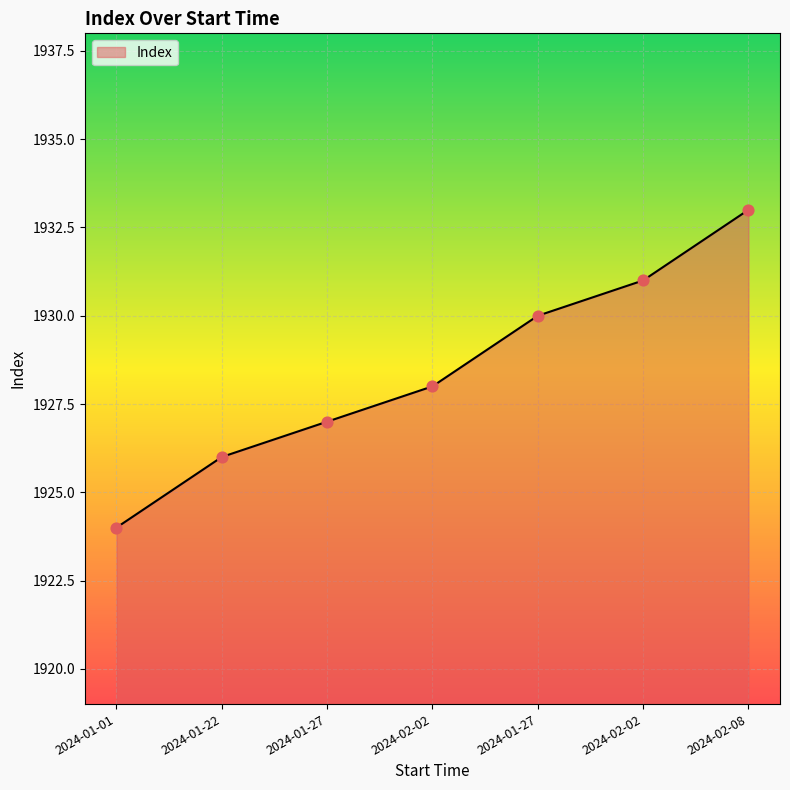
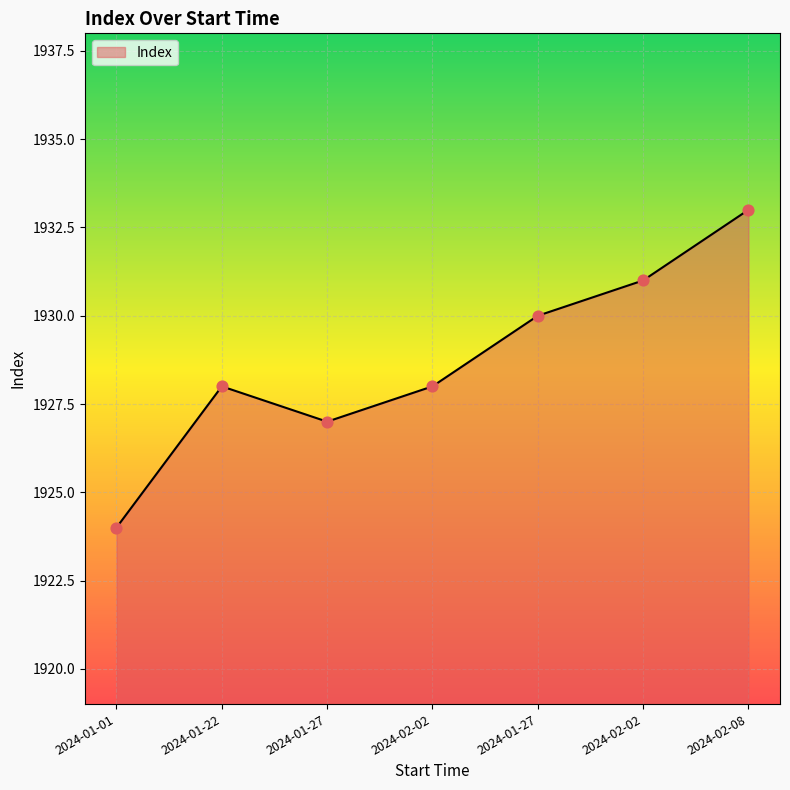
2024-01-22: 1926 -> 1928
